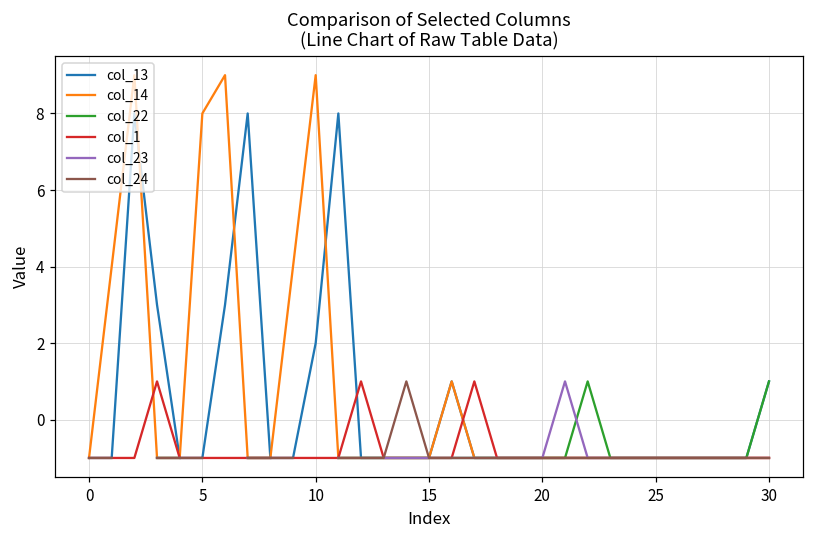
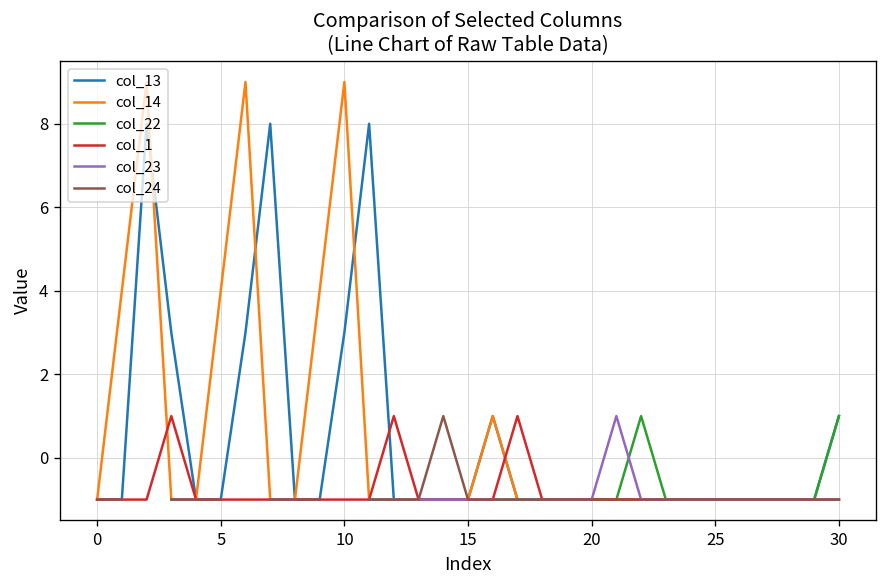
col_14, 5: 8 -> 4
col_13, 10: 2 -> 3
